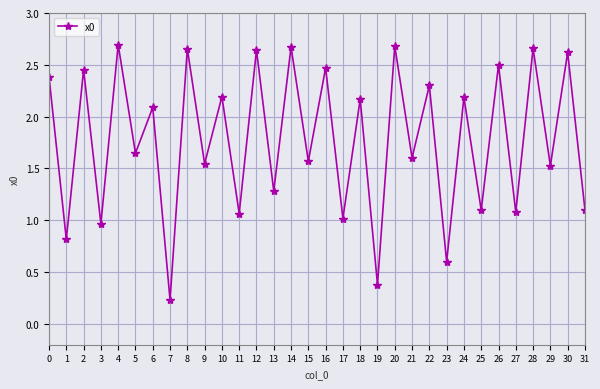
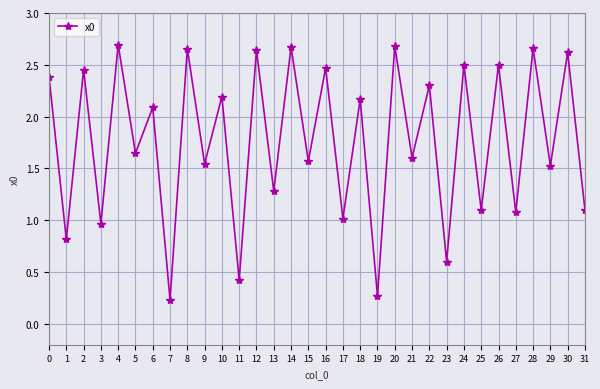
11: 1.07 -> 0.42
19: 0.38 -> 0.27
24: 2.19 -> 2.50
